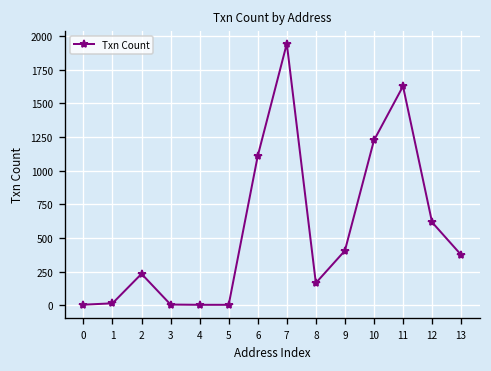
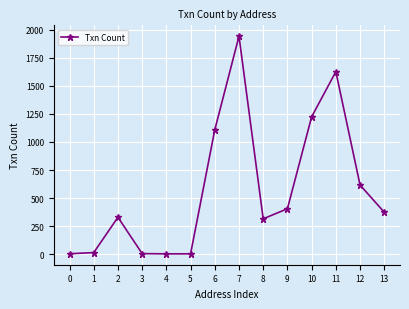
2: 230 -> 330
8: 170 -> 320
